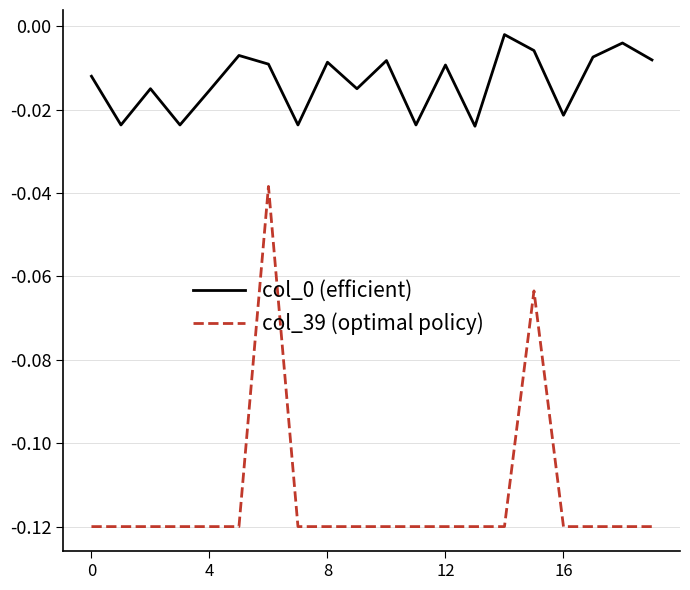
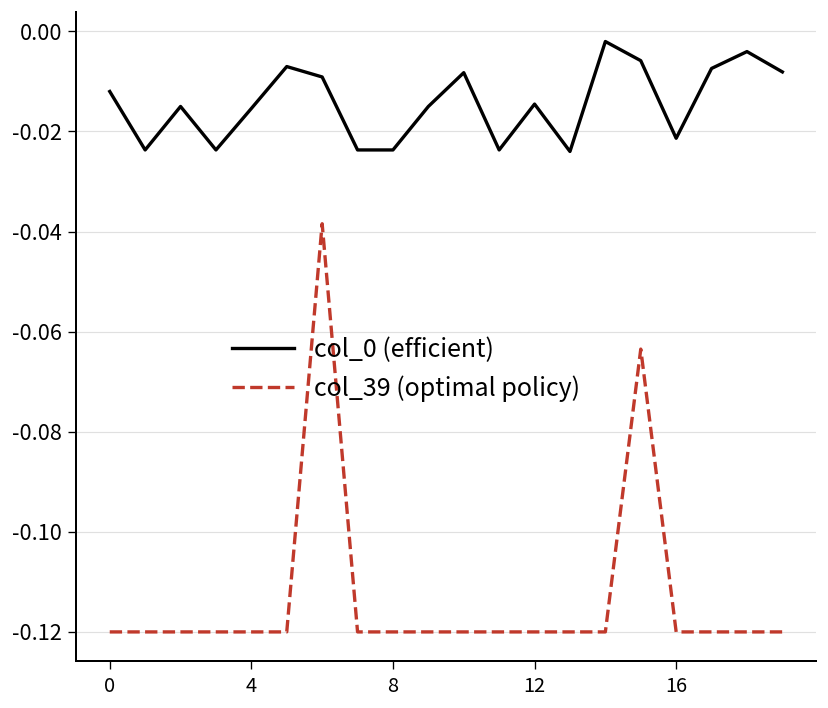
col_0 (efficient), 8: -0.009 -> -0.024
col_0 (efficient), 12: -0.009 -> -0.015
